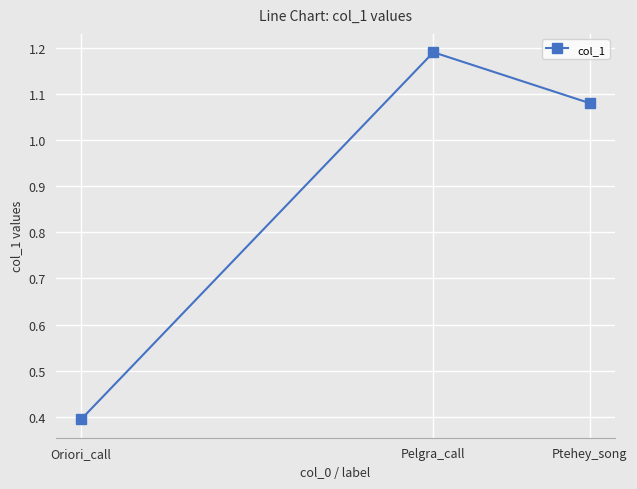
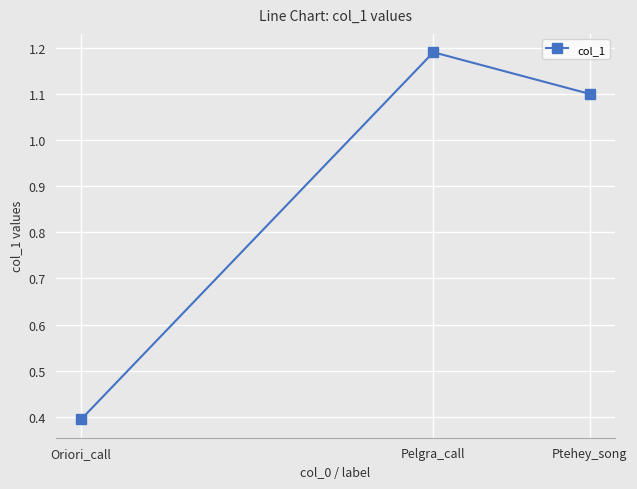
Ptehey_song: 1.08 -> 1.10
